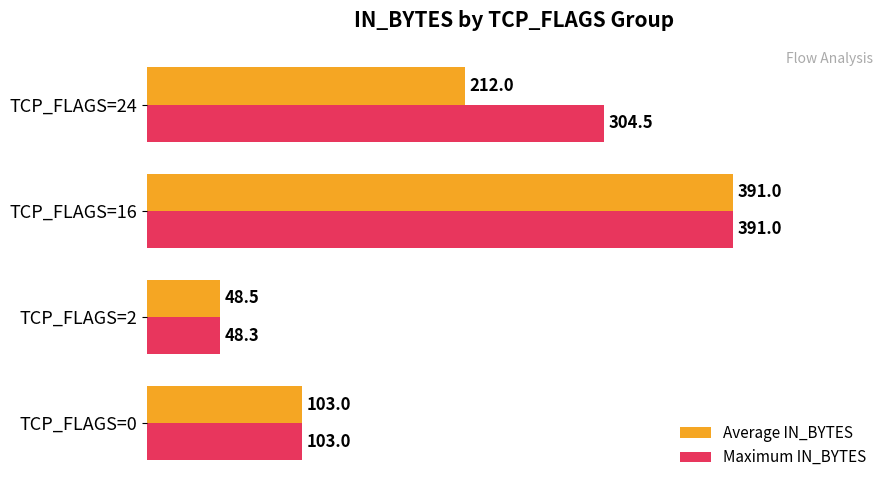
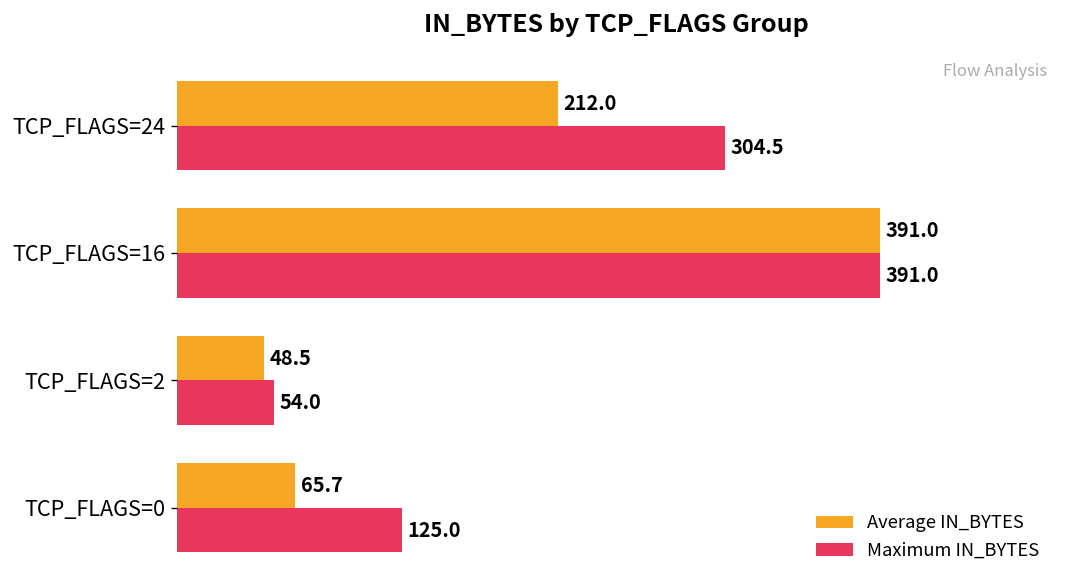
Maximum IN_BYTES, TCP_FLAGS=2: 48.3 -> 54.0
Average IN_BYTES, TCP_FLAGS=0: 103.0 -> 65.7
Maximum IN_BYTES, TCP_FLAGS=0: 103.0 -> 125.0
